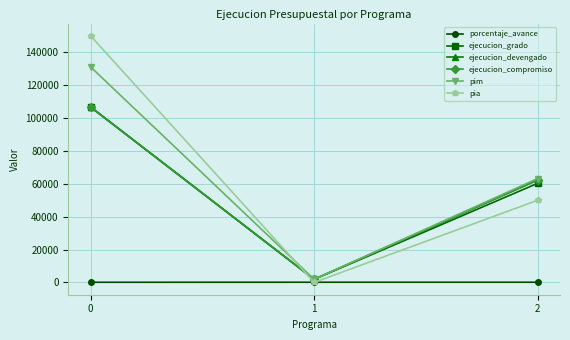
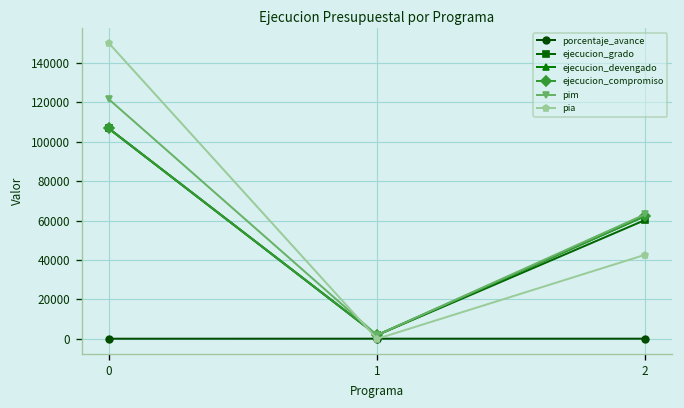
pim, 0: 131000 -> 122000
pia, 2: 50000 -> 43000
